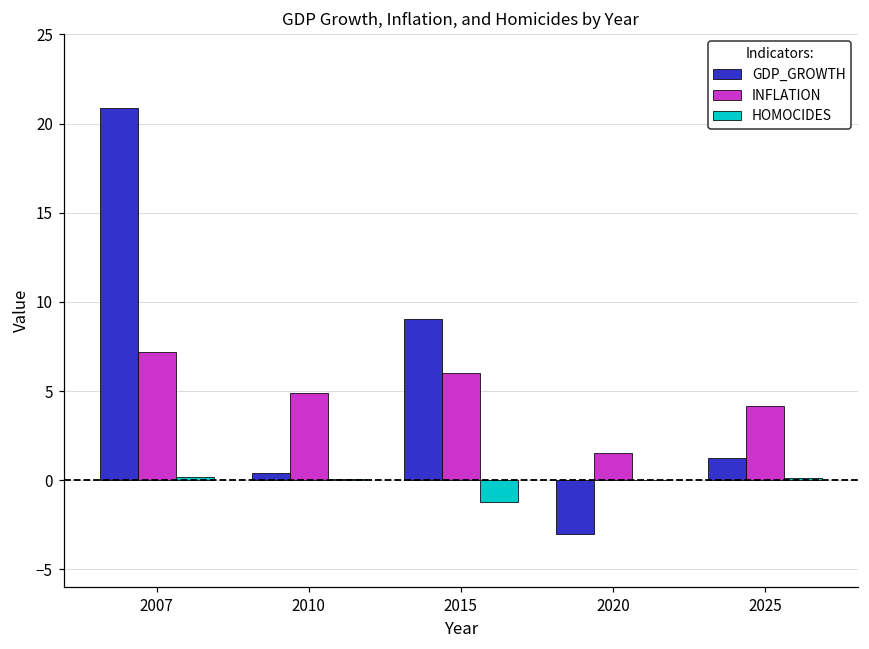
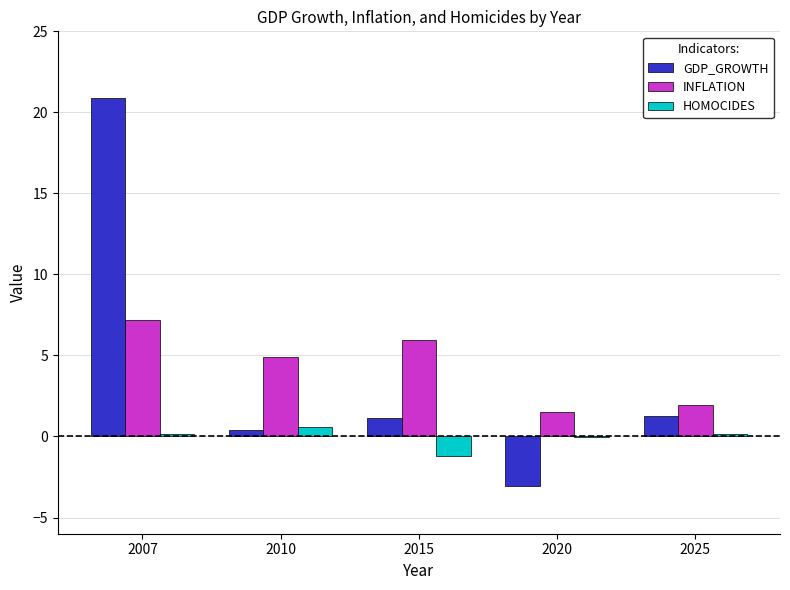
HOMOCIDES, 2010: 0.1 -> 0.6
GDP_GROWTH, 2015: 9.0 -> 1.2
INFLATION, 2025: 4.2 -> 1.9
